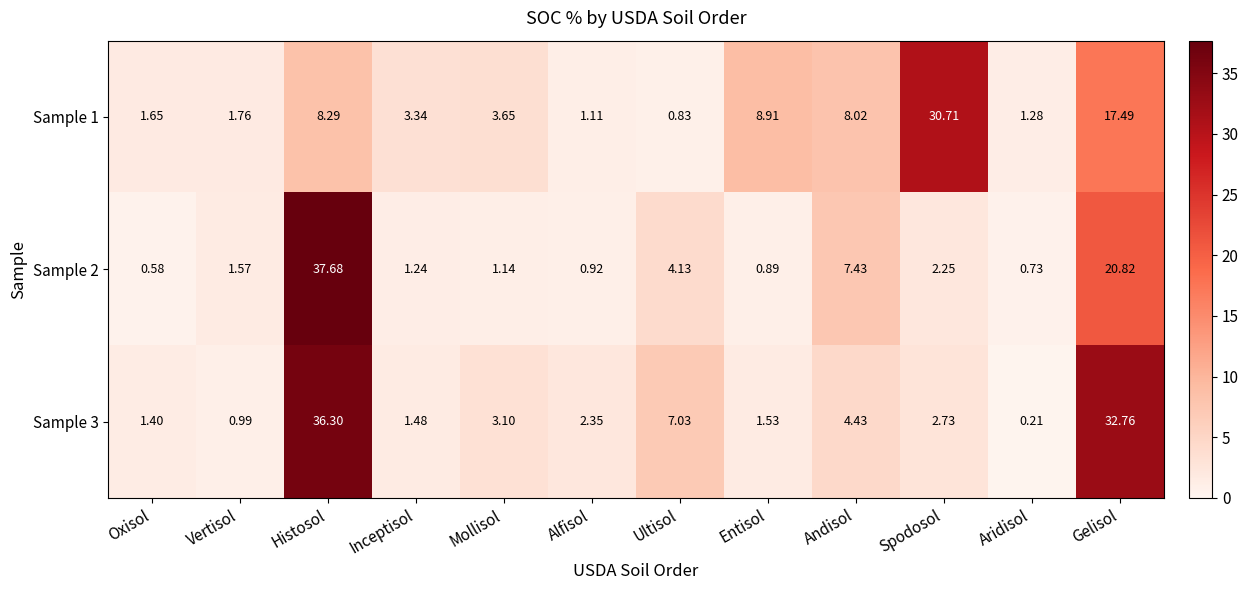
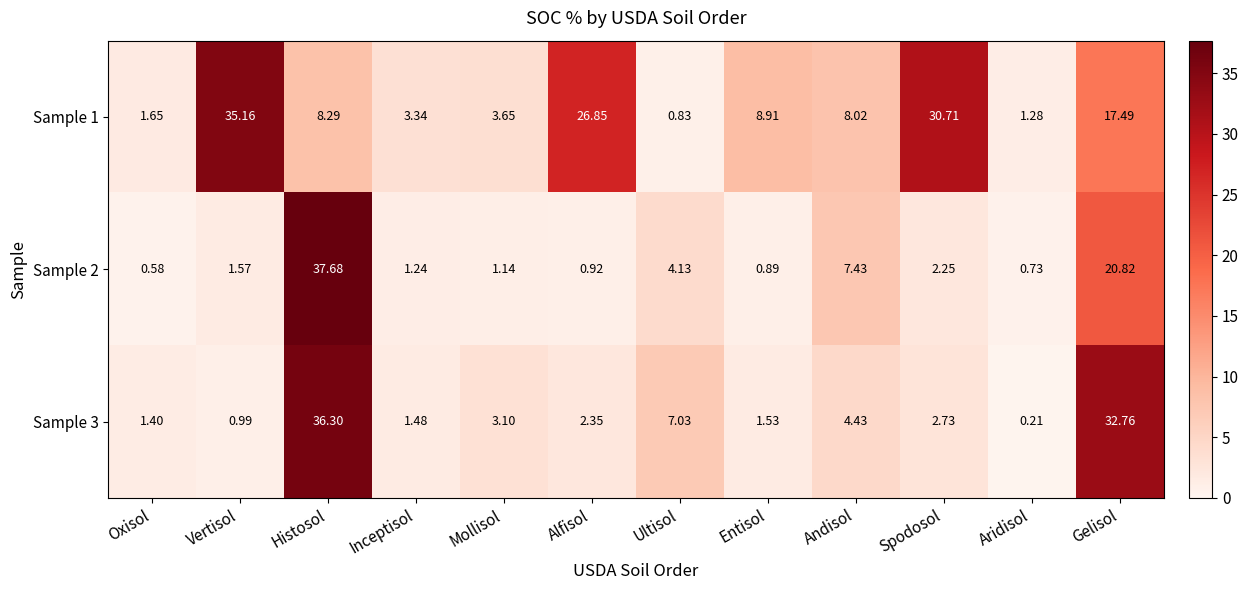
Sample 1, Vertisol: 1.76 -> 35.16
Sample 1, Alfisol: 1.11 -> 26.85
